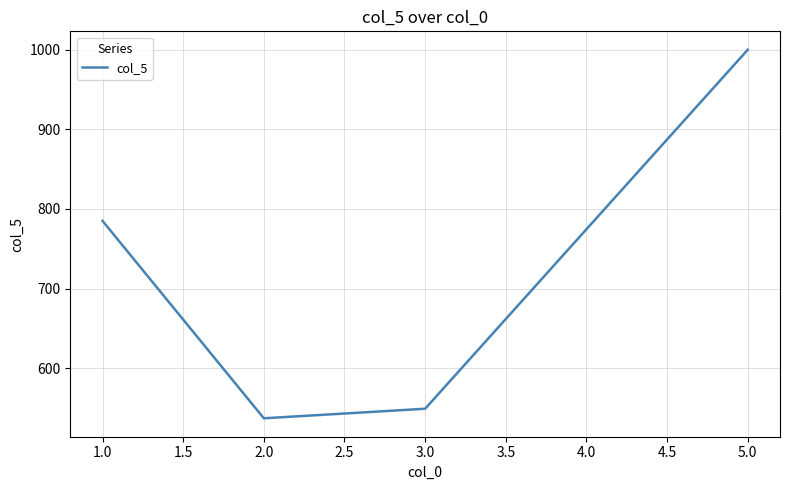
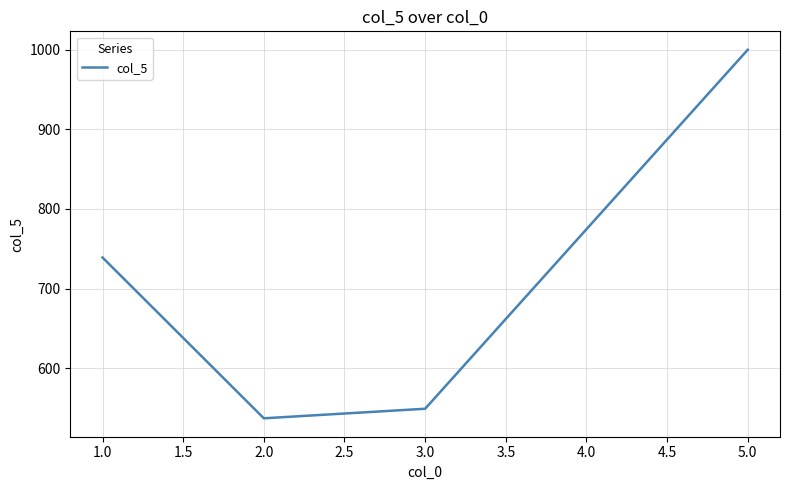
1.0: 790 -> 740
